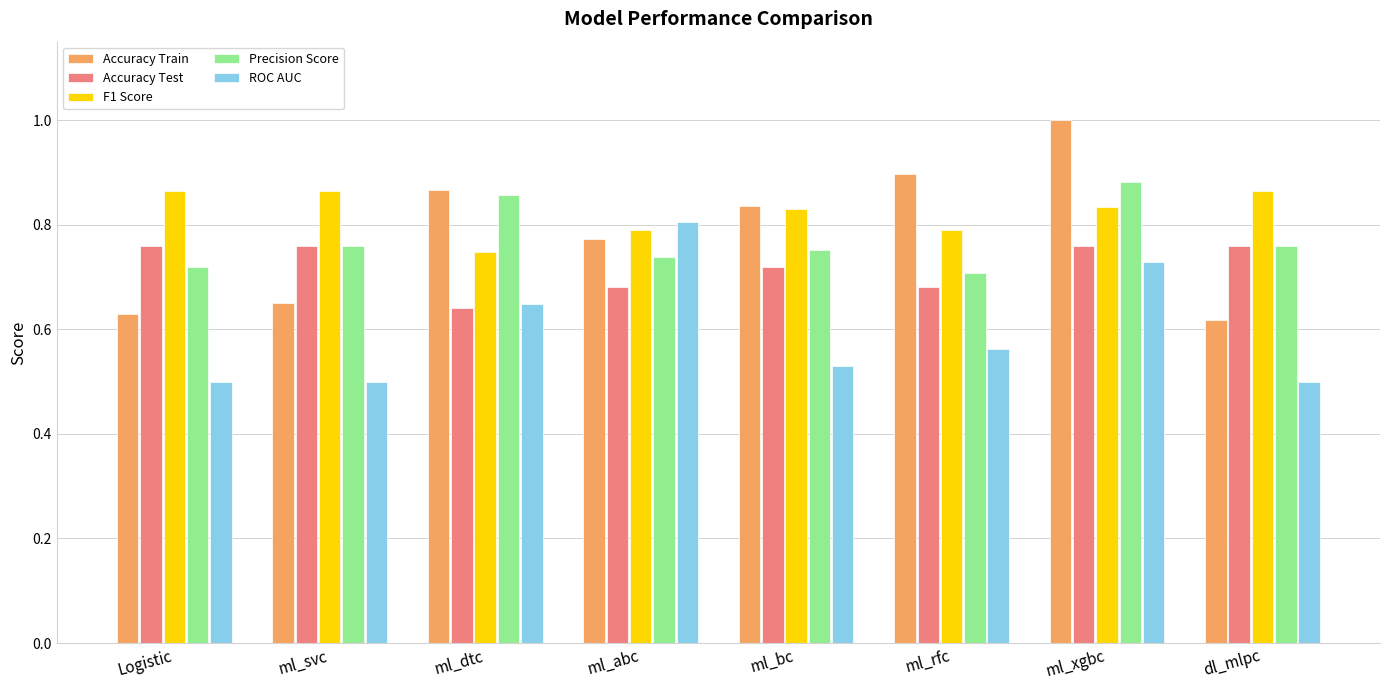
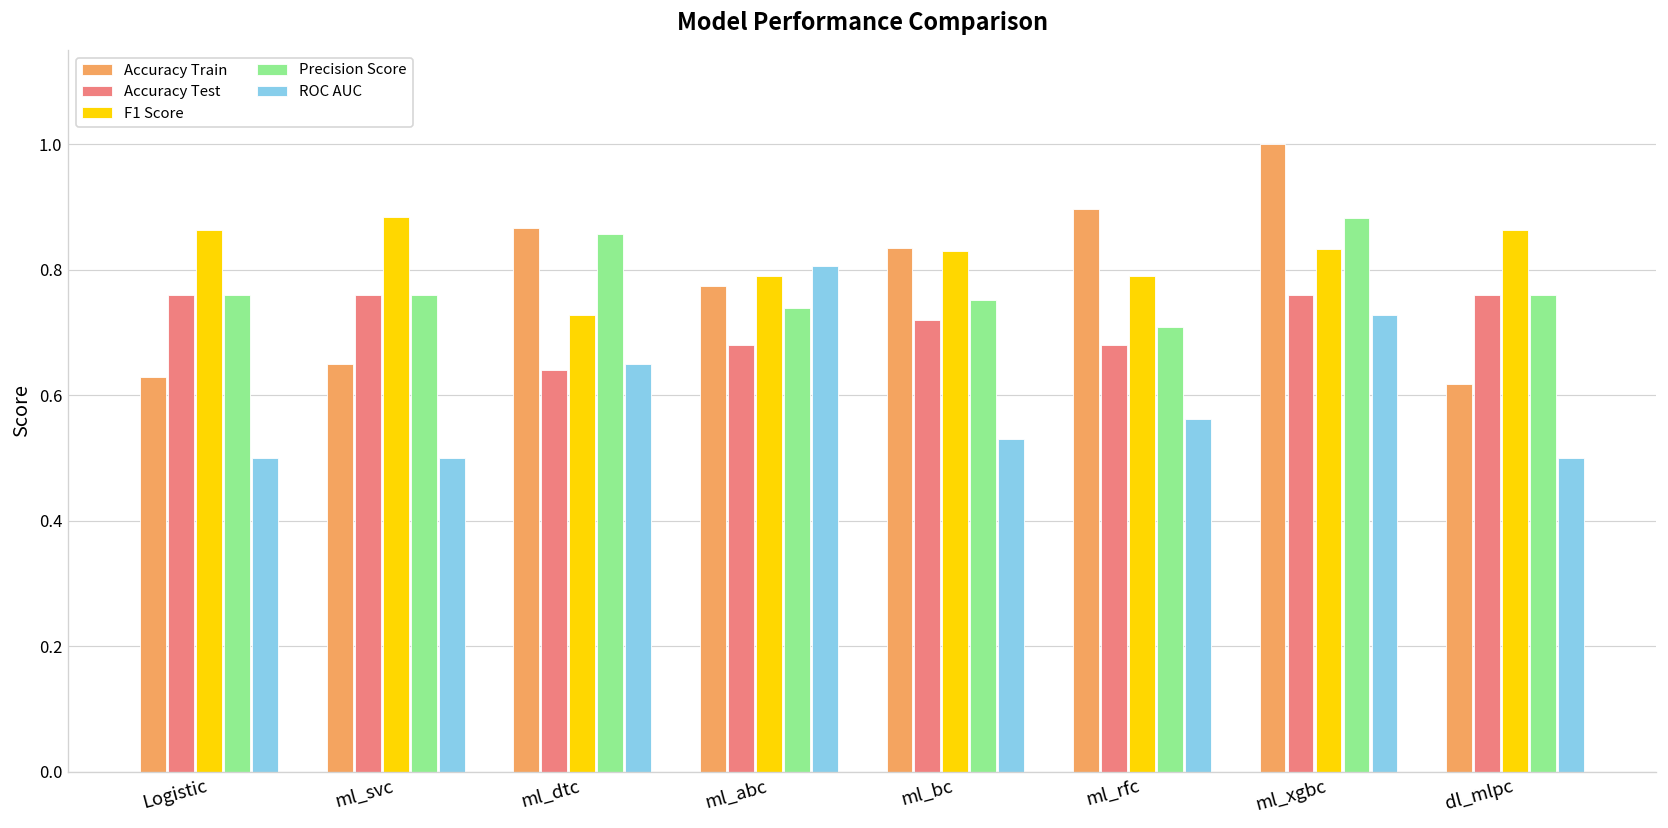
Precision Score, Logistic: 0.72 -> 0.76
F1 Score, ml_svc: 0.86 -> 0.88
F1 Score, ml_dtc: 0.75 -> 0.73
